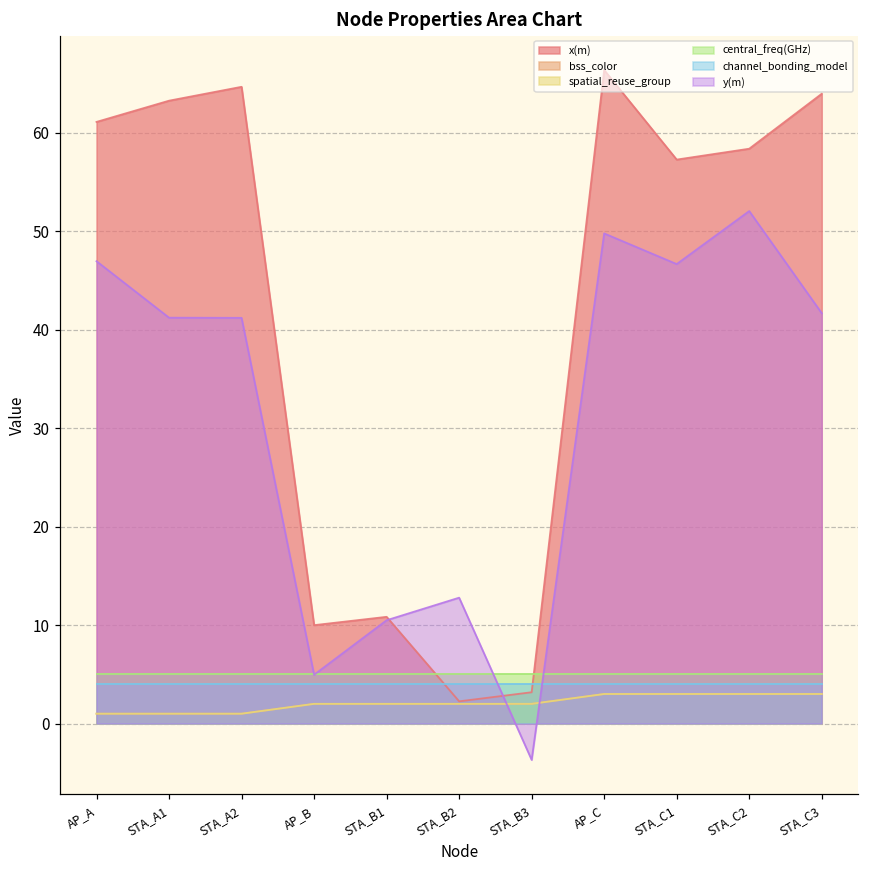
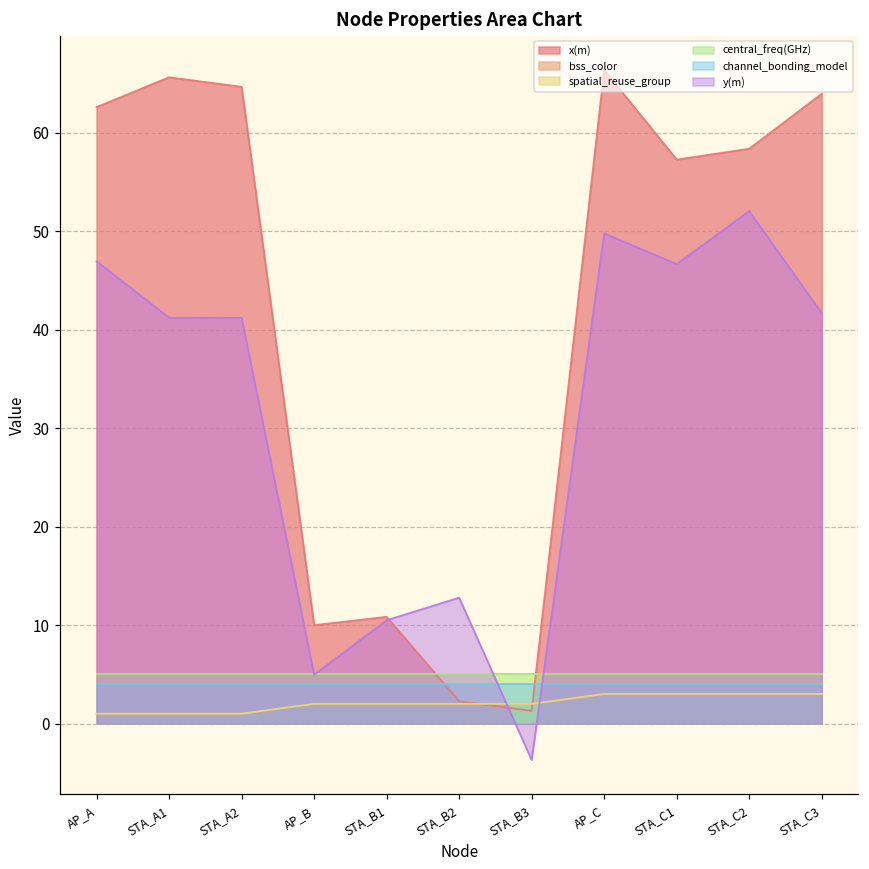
x(m), AP_A: 61 -> 63
x(m), STA_A1: 63 -> 66
x(m), STA_B3: 3 -> 1
